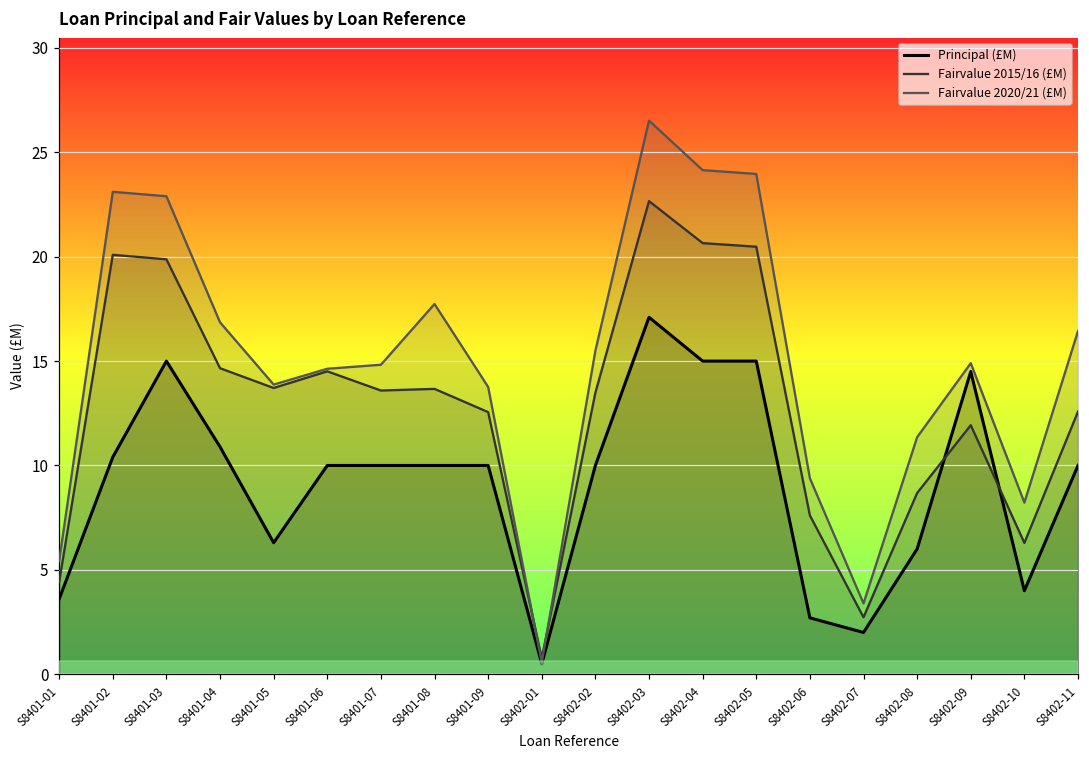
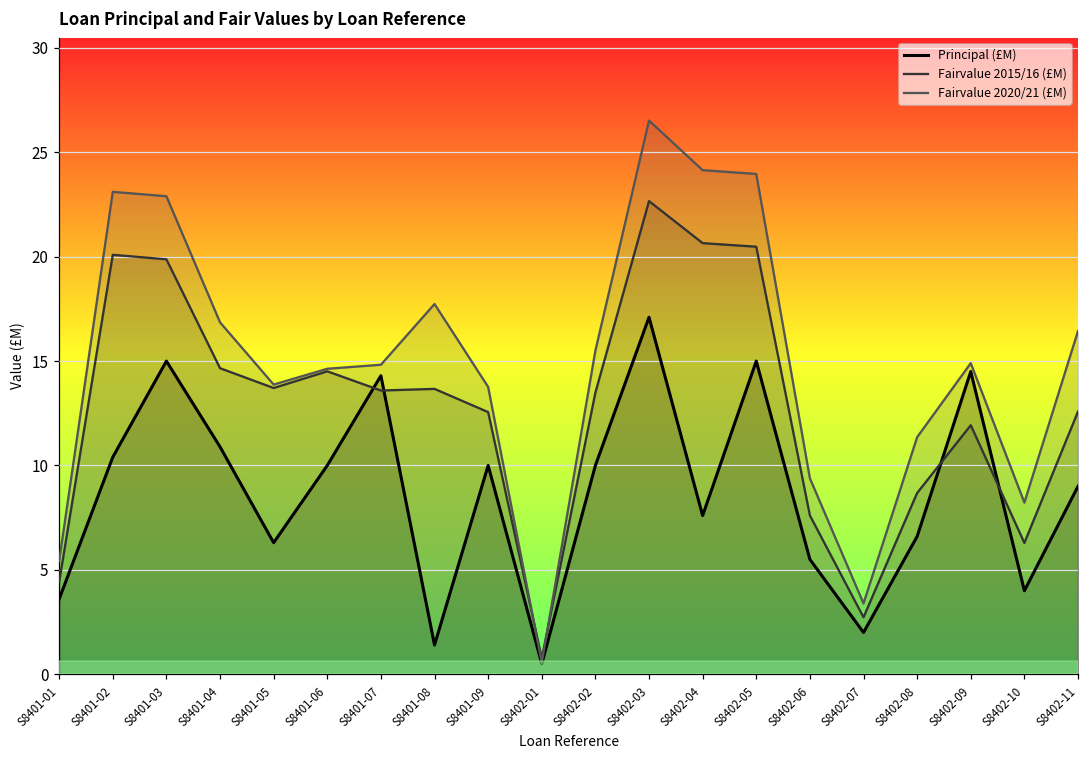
Principal (£M), S8401-07: 10.0 -> 14.3
Principal (£M), S8401-08: 10.0 -> 1.4
Principal (£M), S8402-04: 15.0 -> 7.6
Principal (£M), S8402-06: 2.7 -> 5.5
Principal (£M), S8402-08: 6.0 -> 6.6
Principal (£M), S8402-11: 10 -> 9
